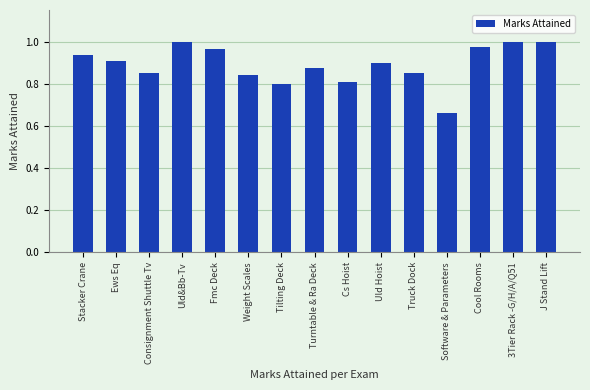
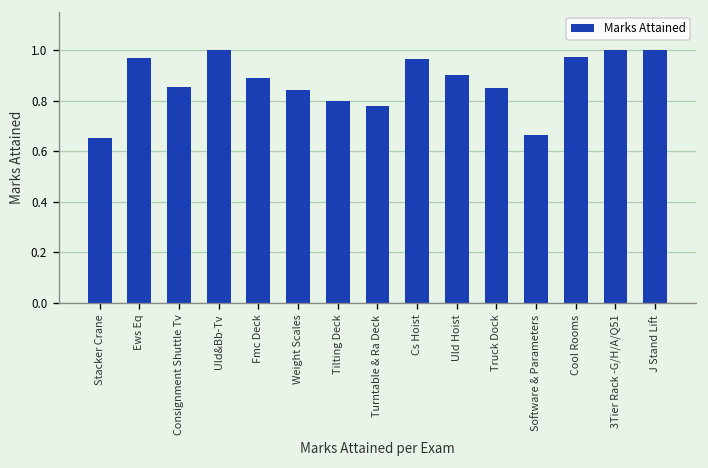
Stacker Crane: 0.94 -> 0.65
Ews Eq: 0.91 -> 0.97
Fmc Deck: 0.97 -> 0.89
Turntable & Ra Deck: 0.88 -> 0.78
Cs Hoist: 0.81 -> 0.97
